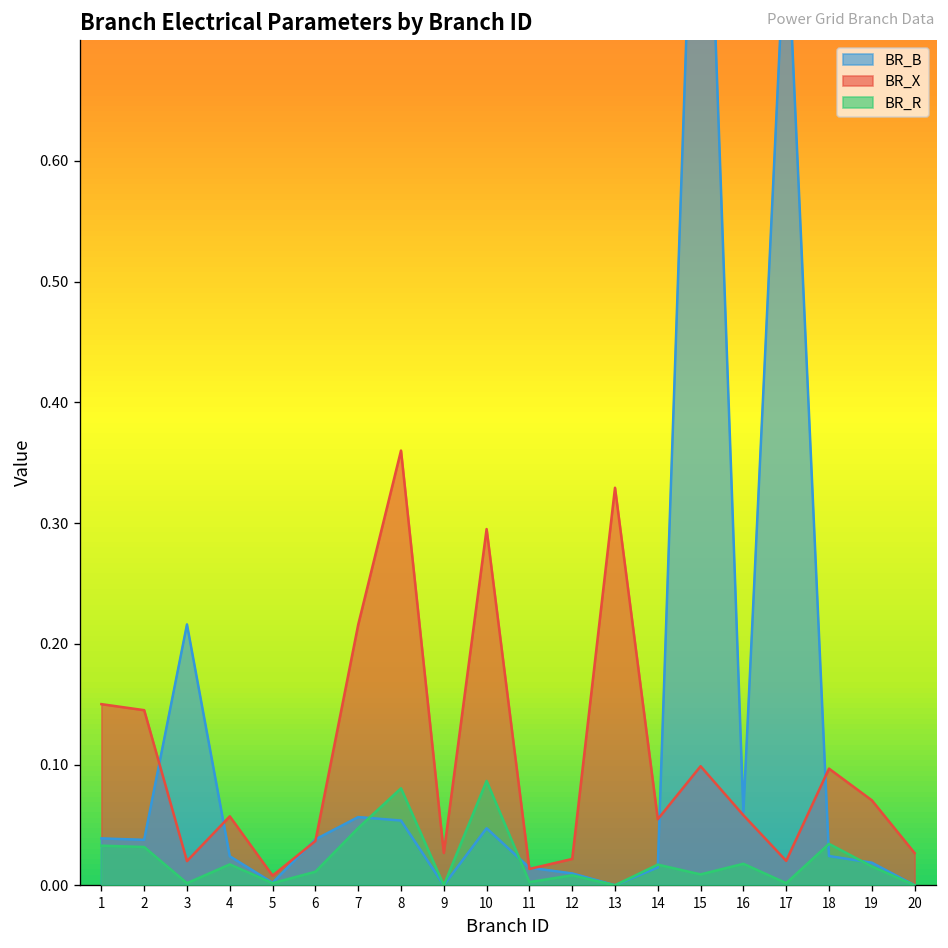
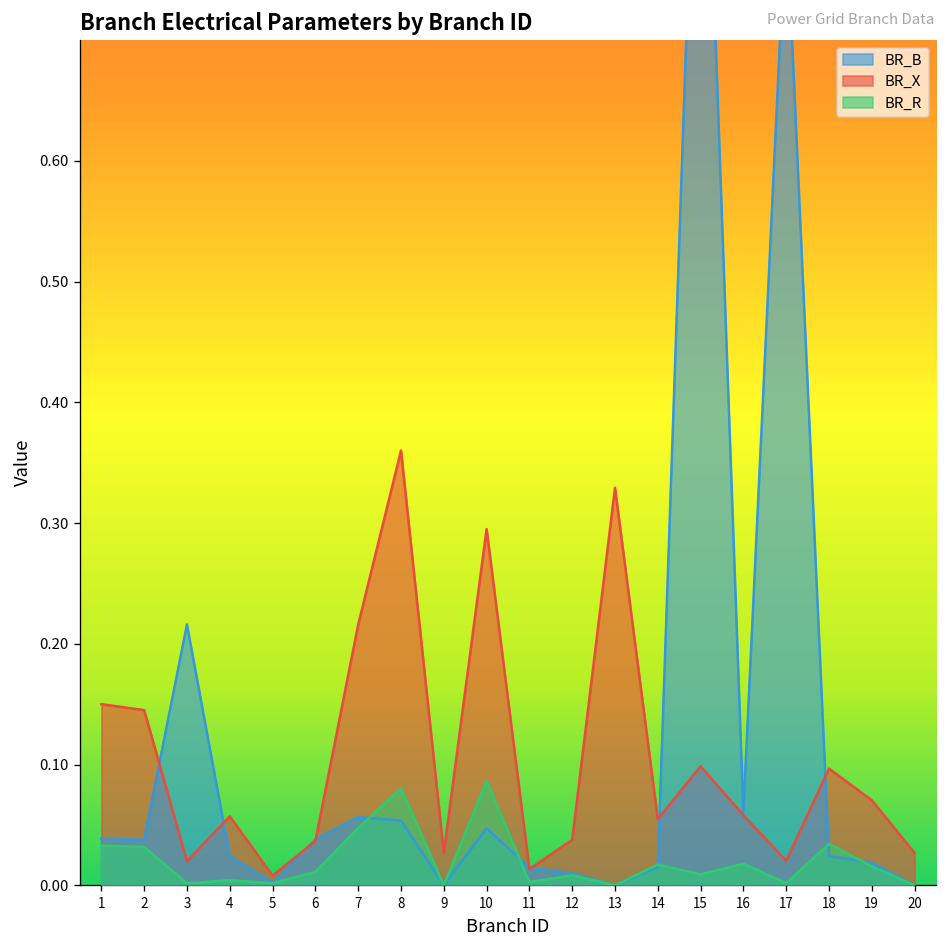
BR_R, 4: 0.017 -> 0.004
BR_X, 12: 0.022 -> 0.038
